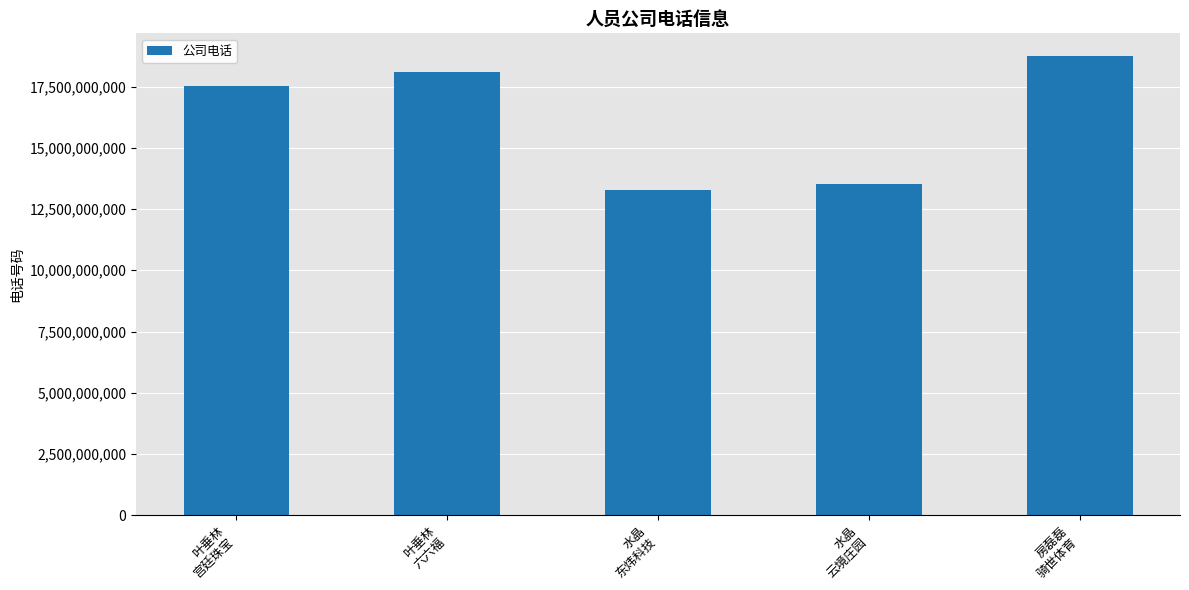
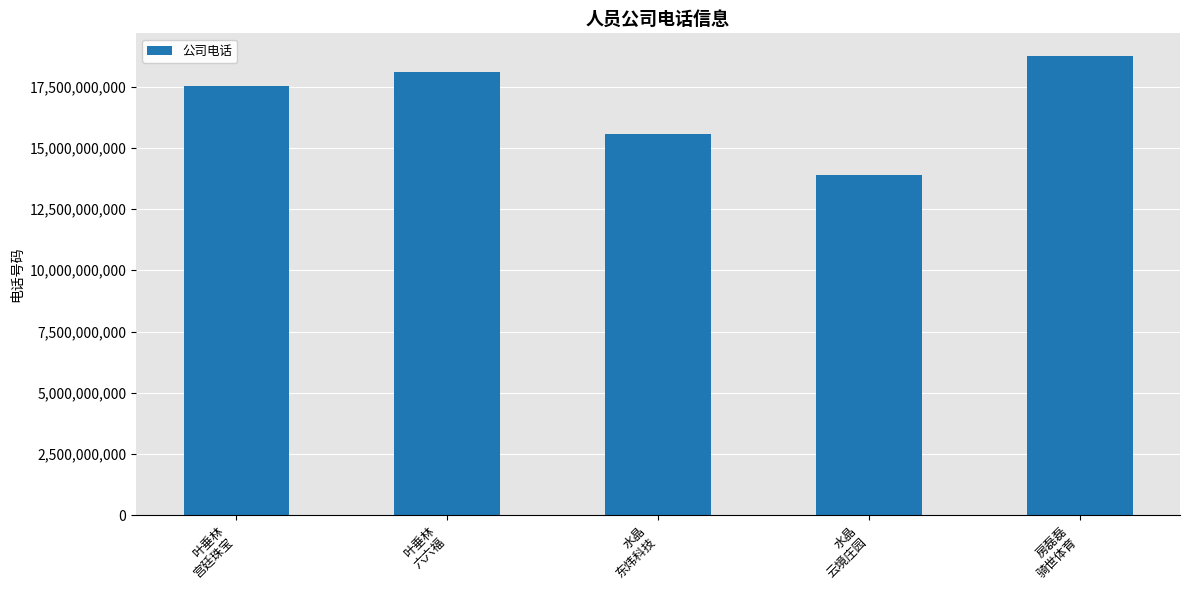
水晶 东炜科技: 13,300,000,000 -> 15,600,000,000
水晶 云境庄园: 13,500,000,000 -> 13,900,000,000
